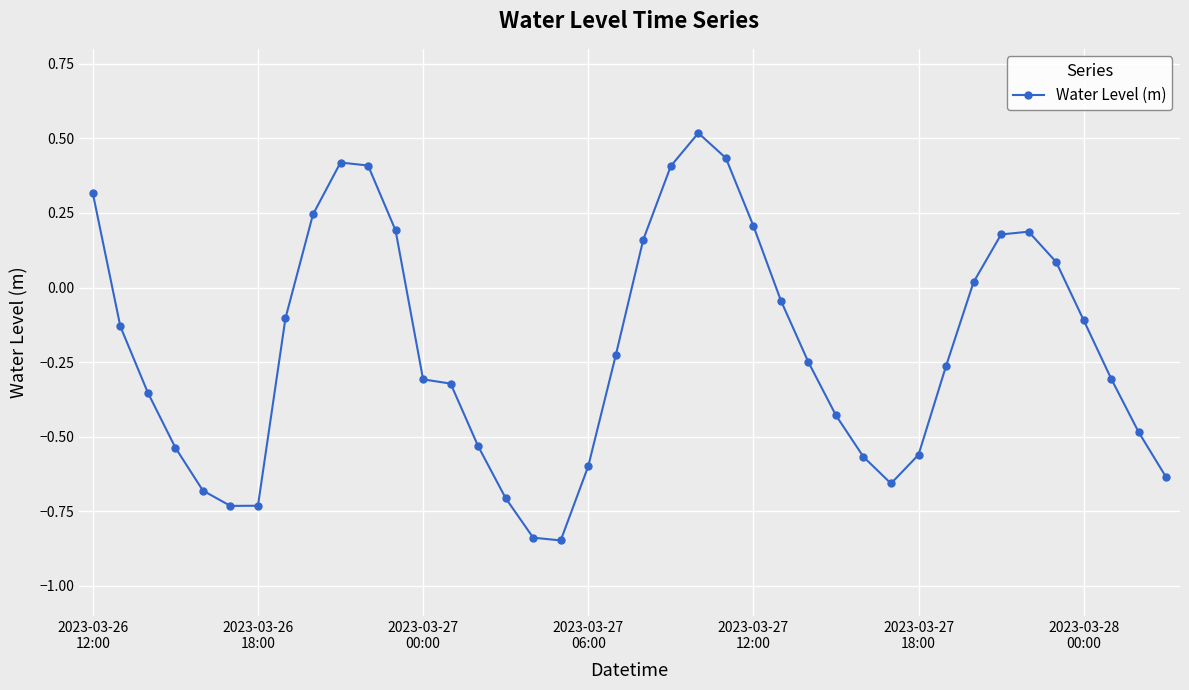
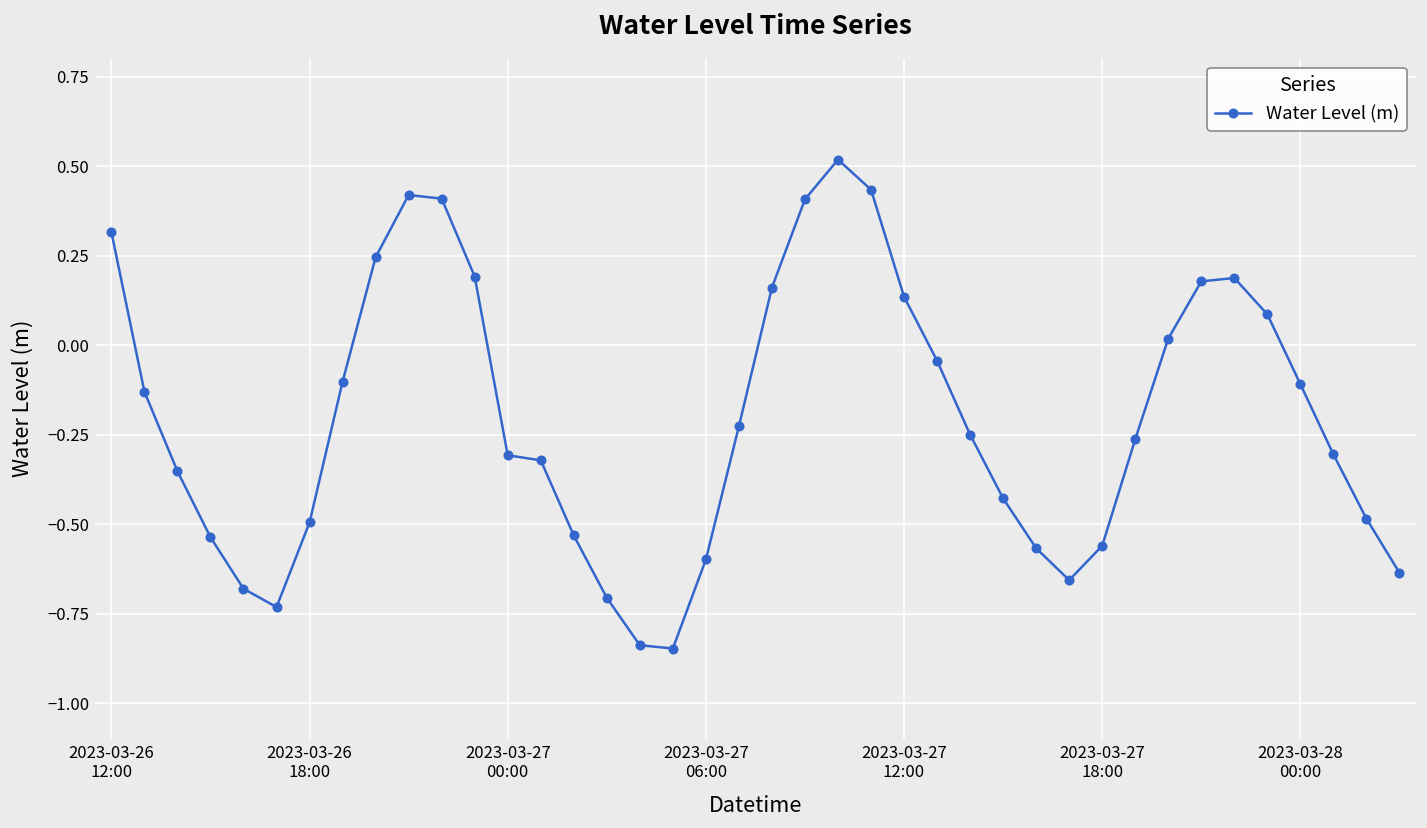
2023-03-26 18:00: -0.73 -> -0.50
2023-03-27 12:00: 0.21 -> 0.13
